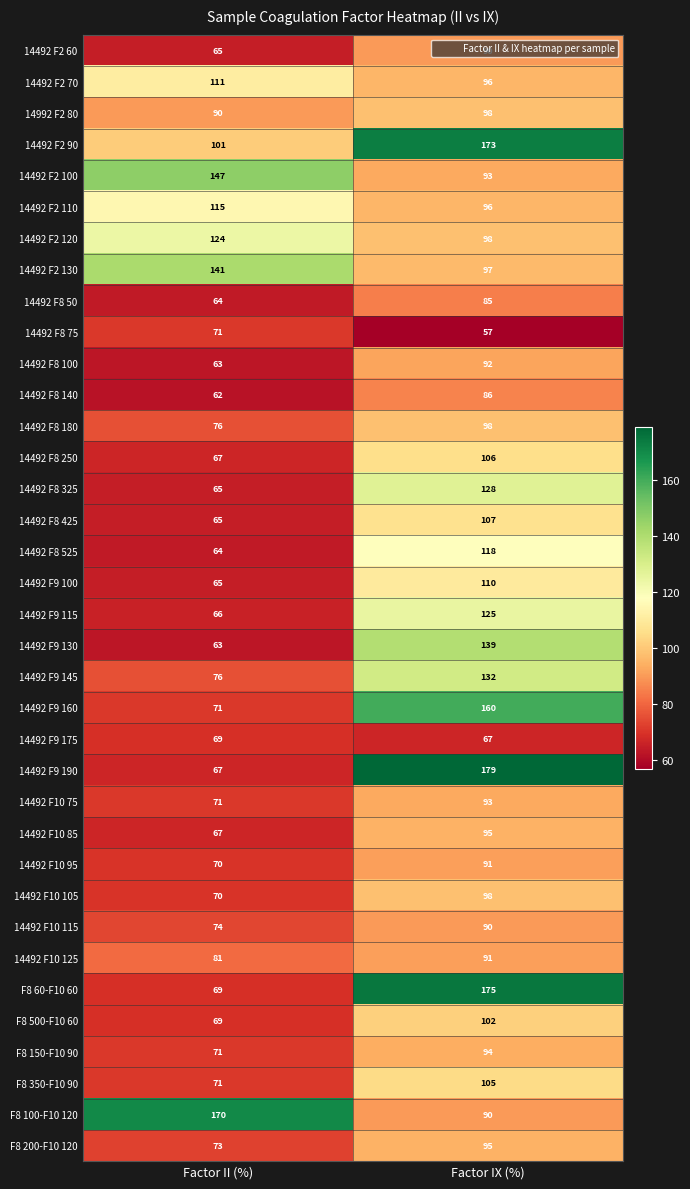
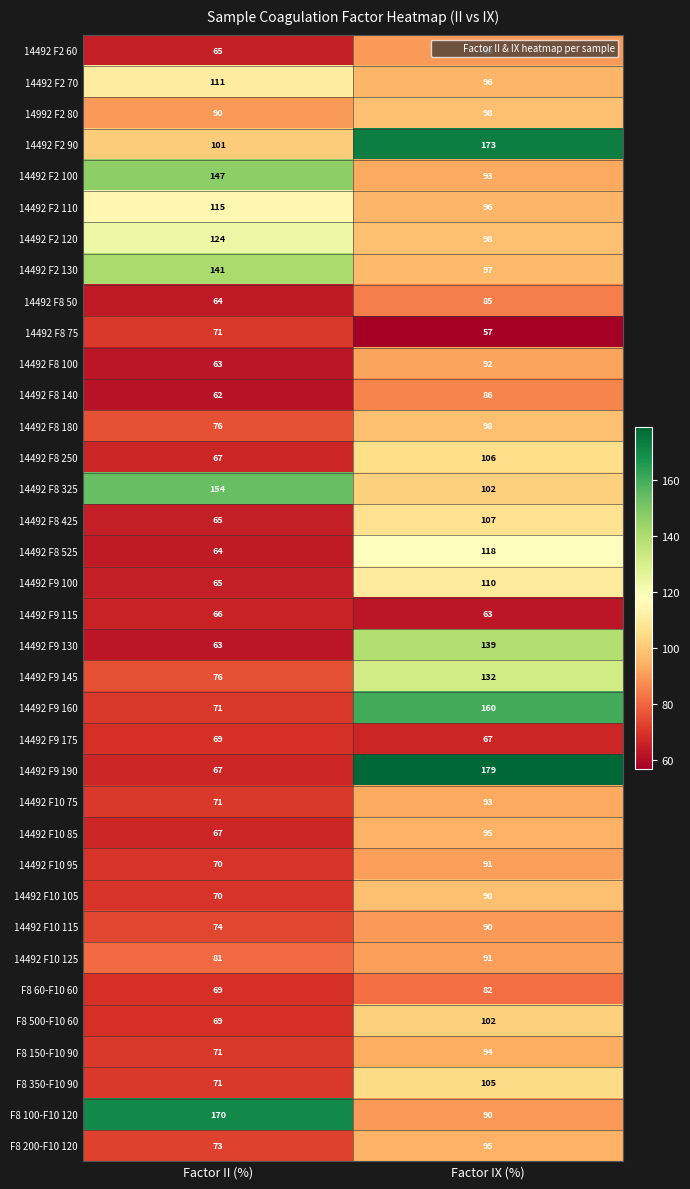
14492 F8 325, Factor II (%): 65 -> 154
14492 F8 325, Factor IX (%): 128 -> 102
14492 F9 115, Factor IX (%): 125 -> 63
F8 60-F10 60, Factor IX (%): 175 -> 82
